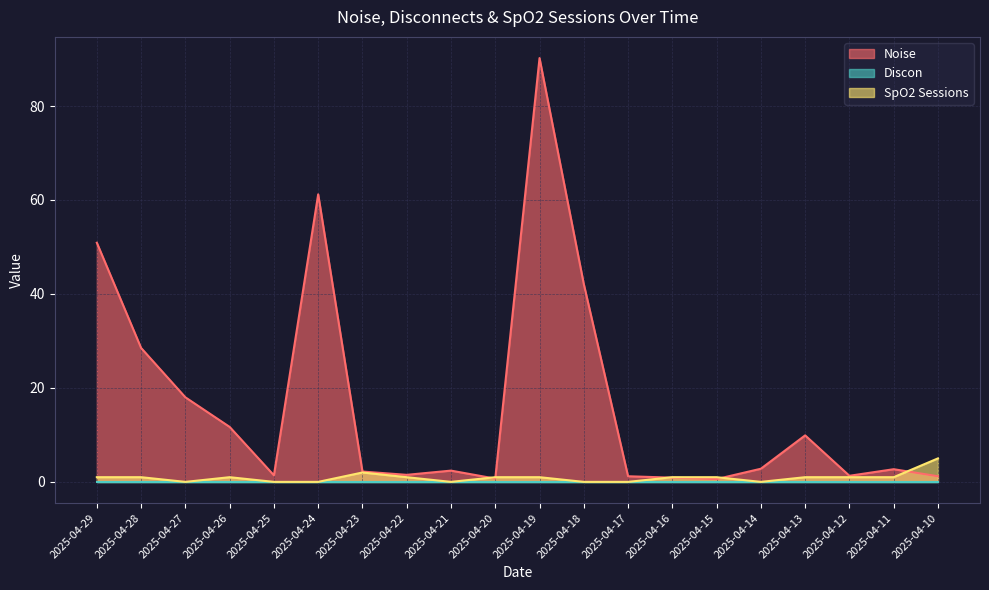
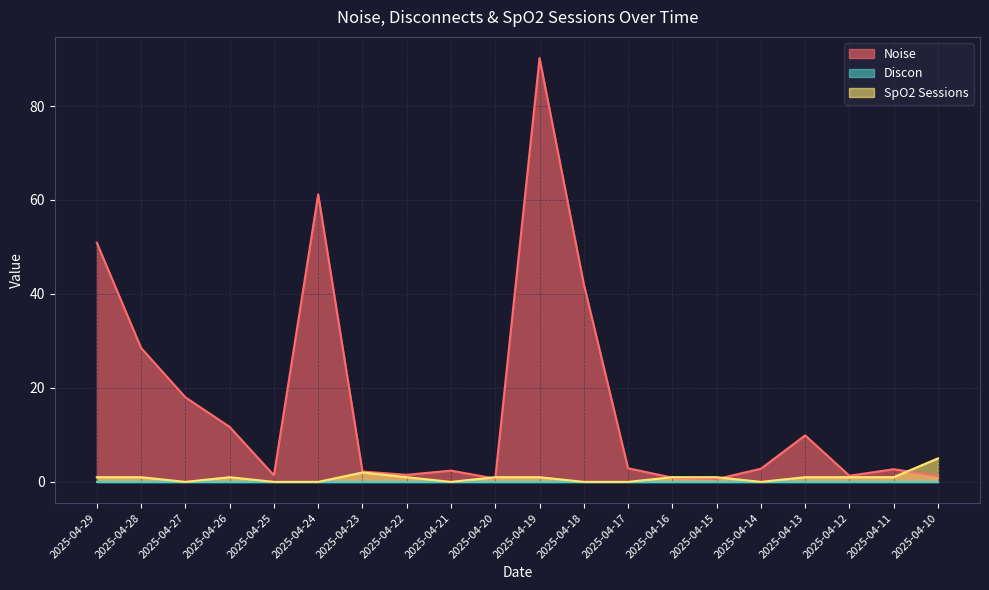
Noise, 2025-04-17: 1 -> 3
